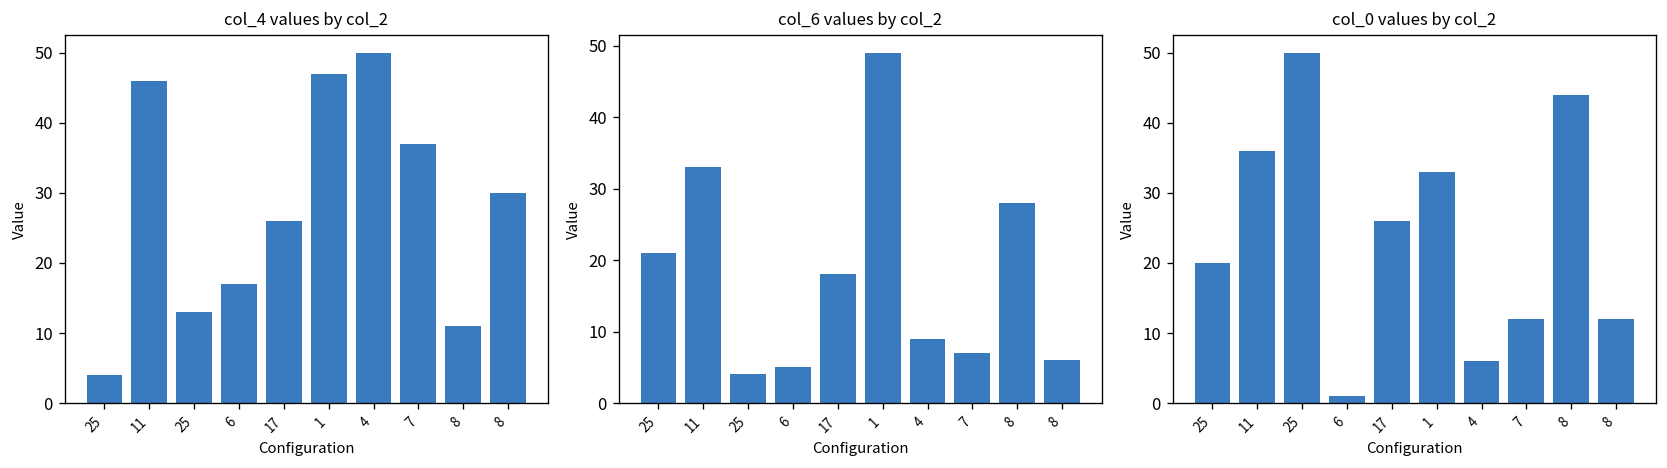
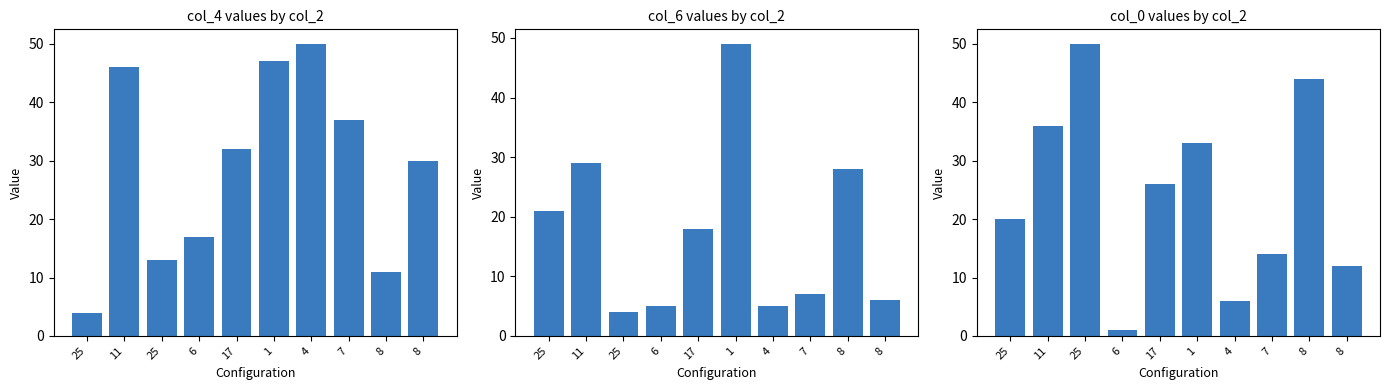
col_4 values by col_2, 17: 26 -> 32
col_6 values by col_2, 11: 33 -> 29
col_6 values by col_2, 4: 9 -> 5
col_0 values by col_2, 7: 12 -> 14
